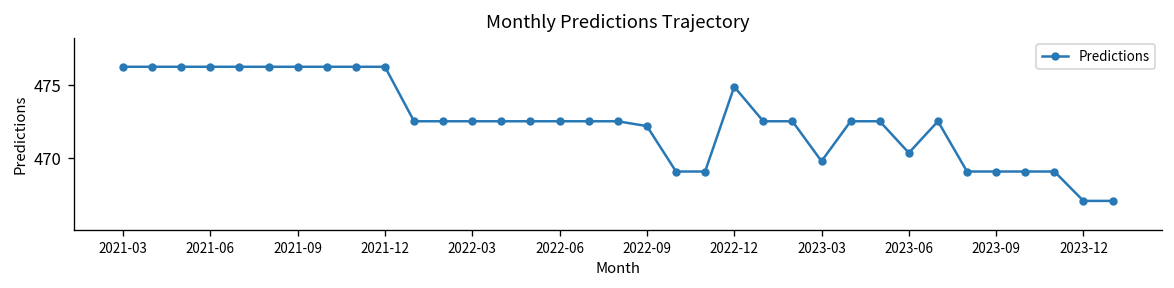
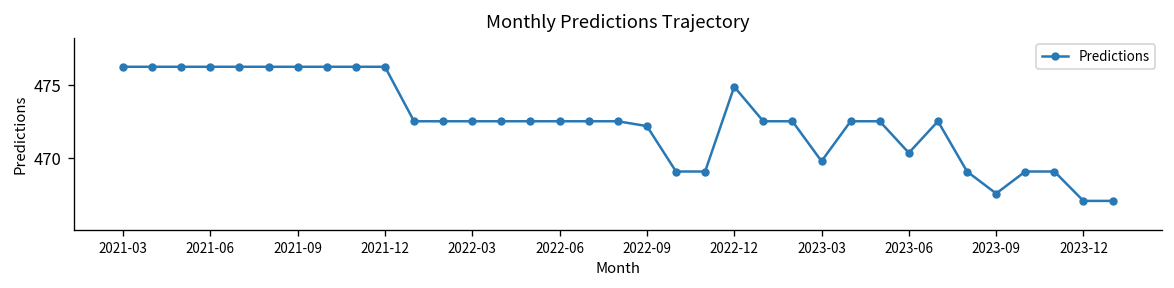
2023-09: 469.1 -> 467.6
